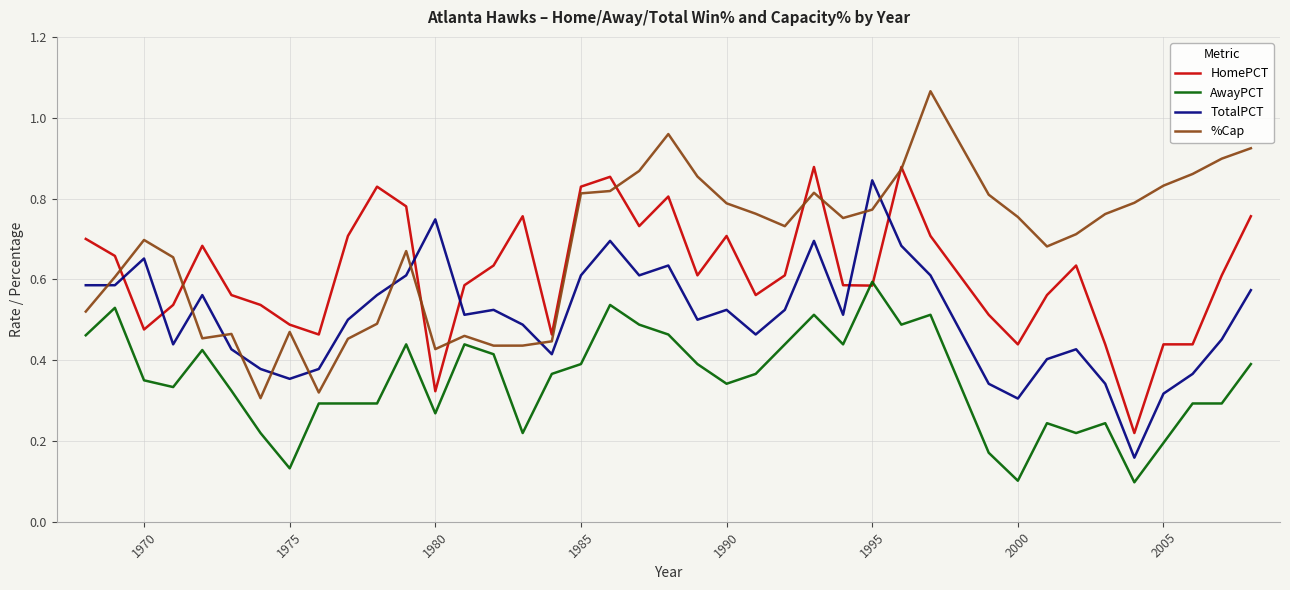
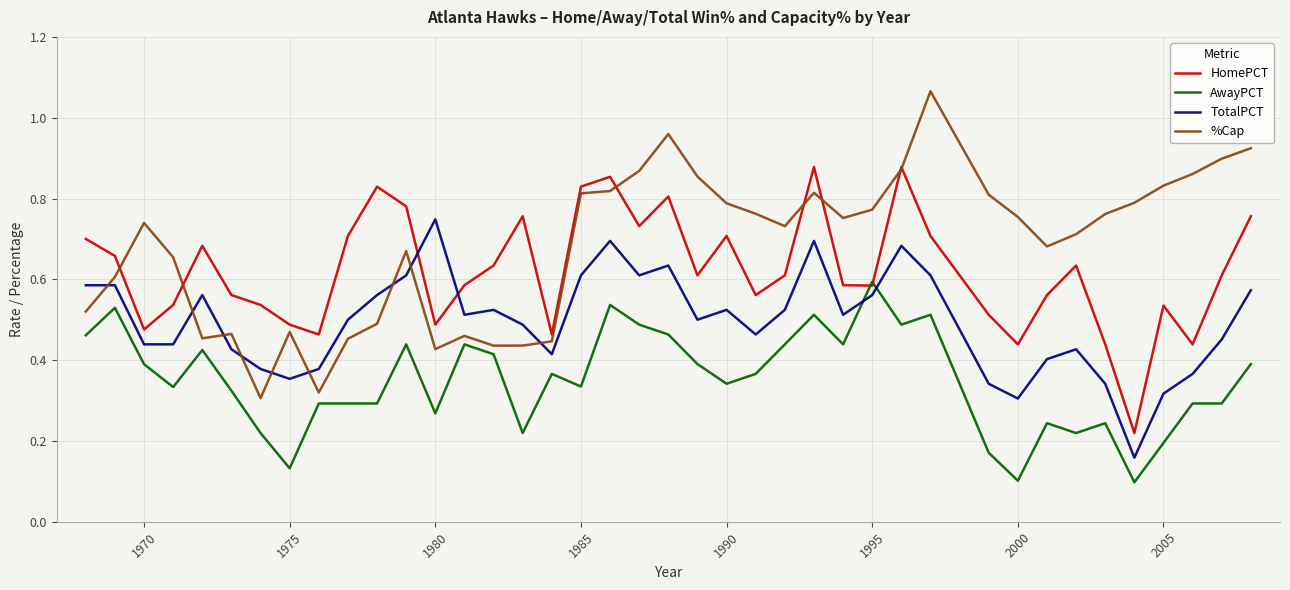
AwayPCT, 1970: 0.35 -> 0.39
TotalPCT, 1970: 0.65 -> 0.44
%Cap, 1970: 0.70 -> 0.74
HomePCT, 1980: 0.32 -> 0.49
AwayPCT, 1985: 0.39 -> 0.33
TotalPCT, 1995: 0.85 -> 0.56
HomePCT, 2005: 0.44 -> 0.54
